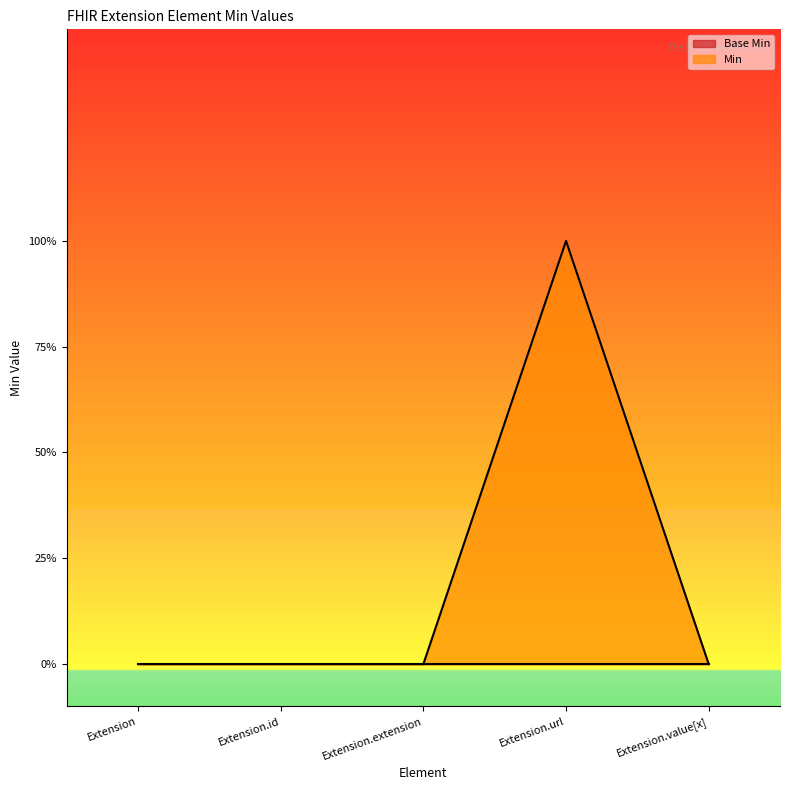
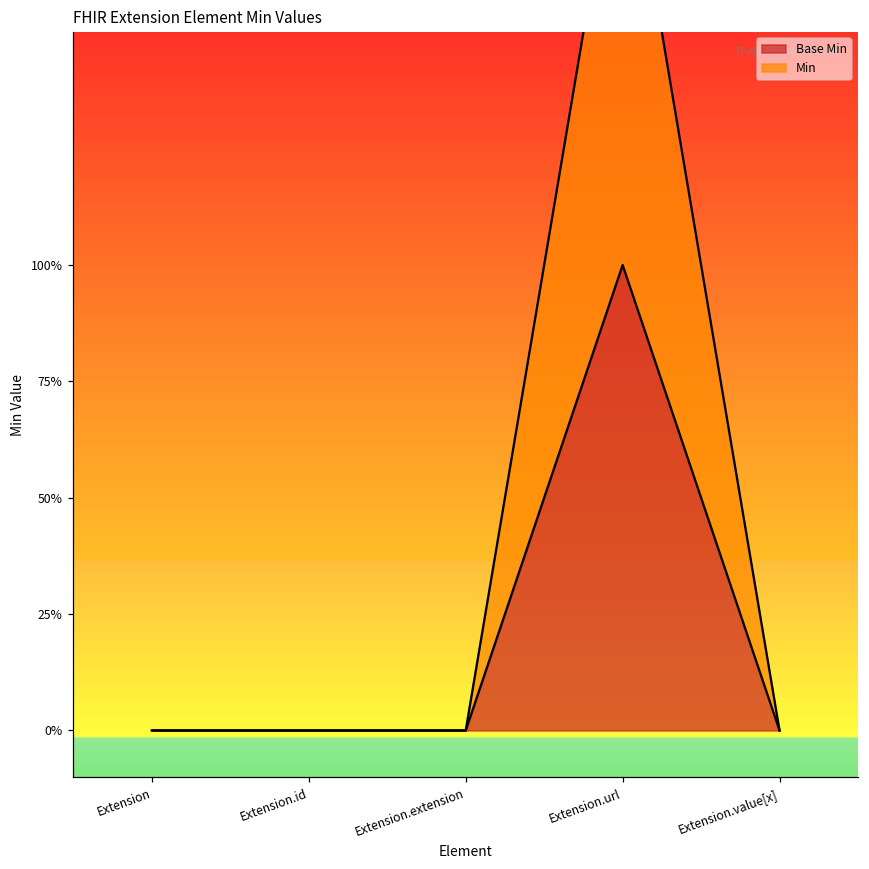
Base Min, Extension.url: 0% -> 100%
